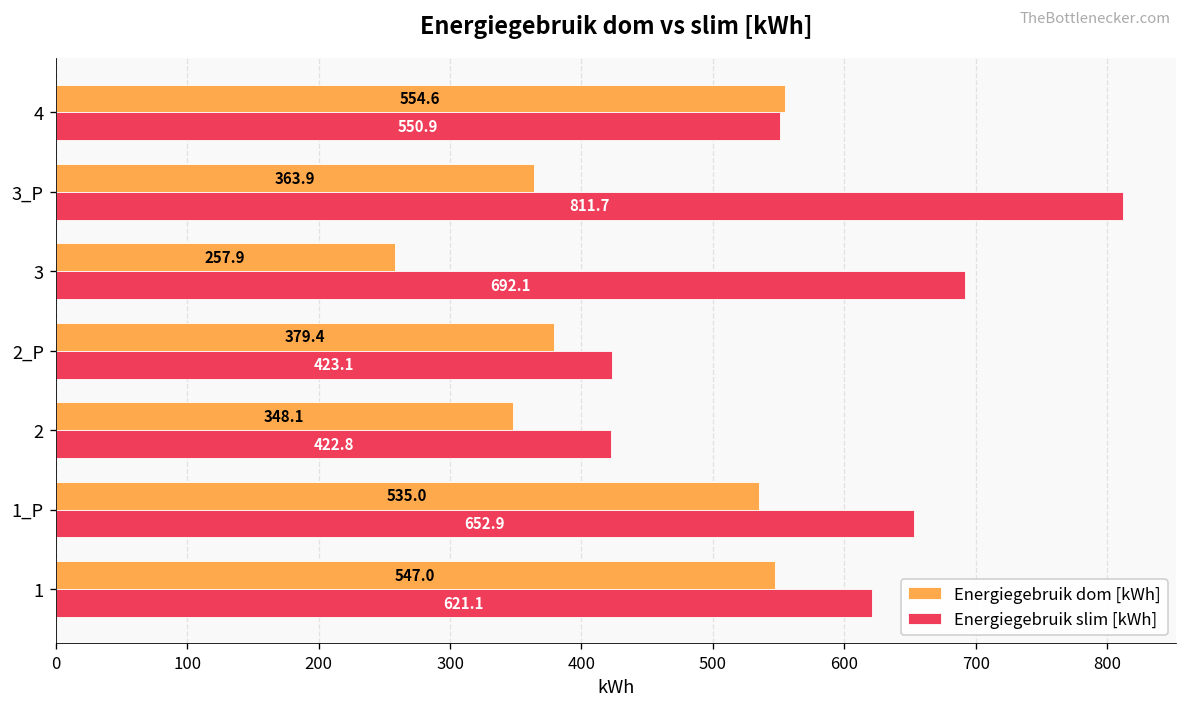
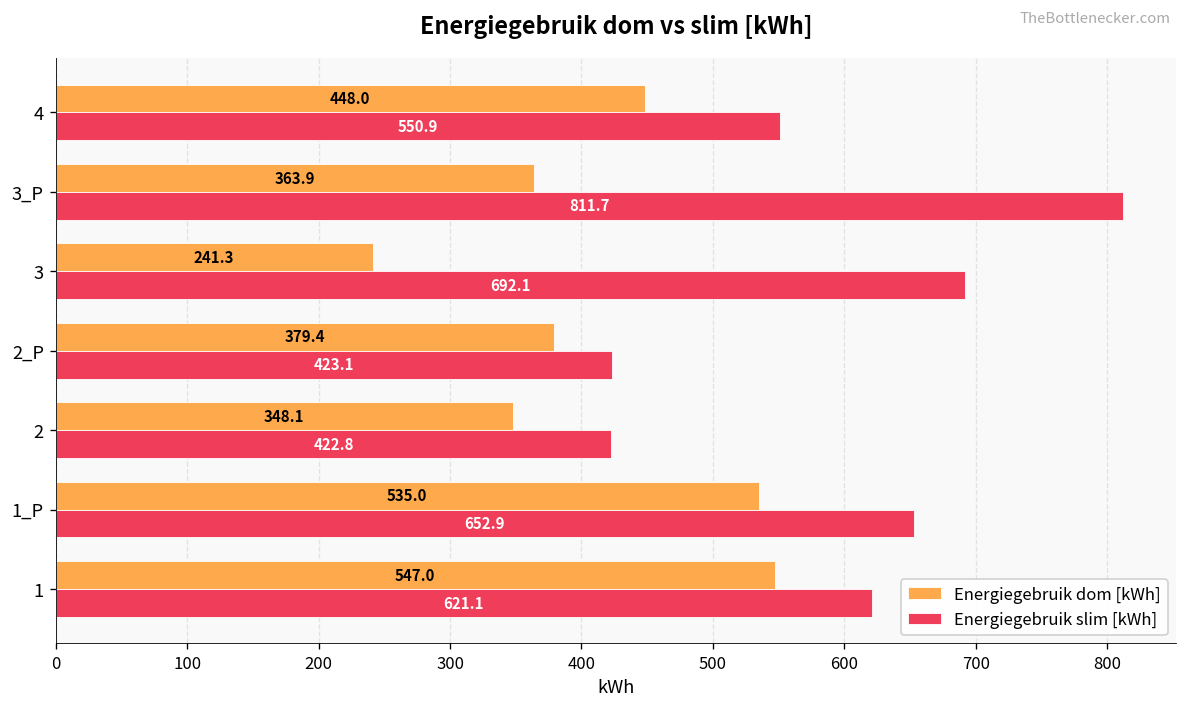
Energiegebruik dom [kWh], 4: 554.6 -> 448.0
Energiegebruik dom [kWh], 3: 257.9 -> 241.3
